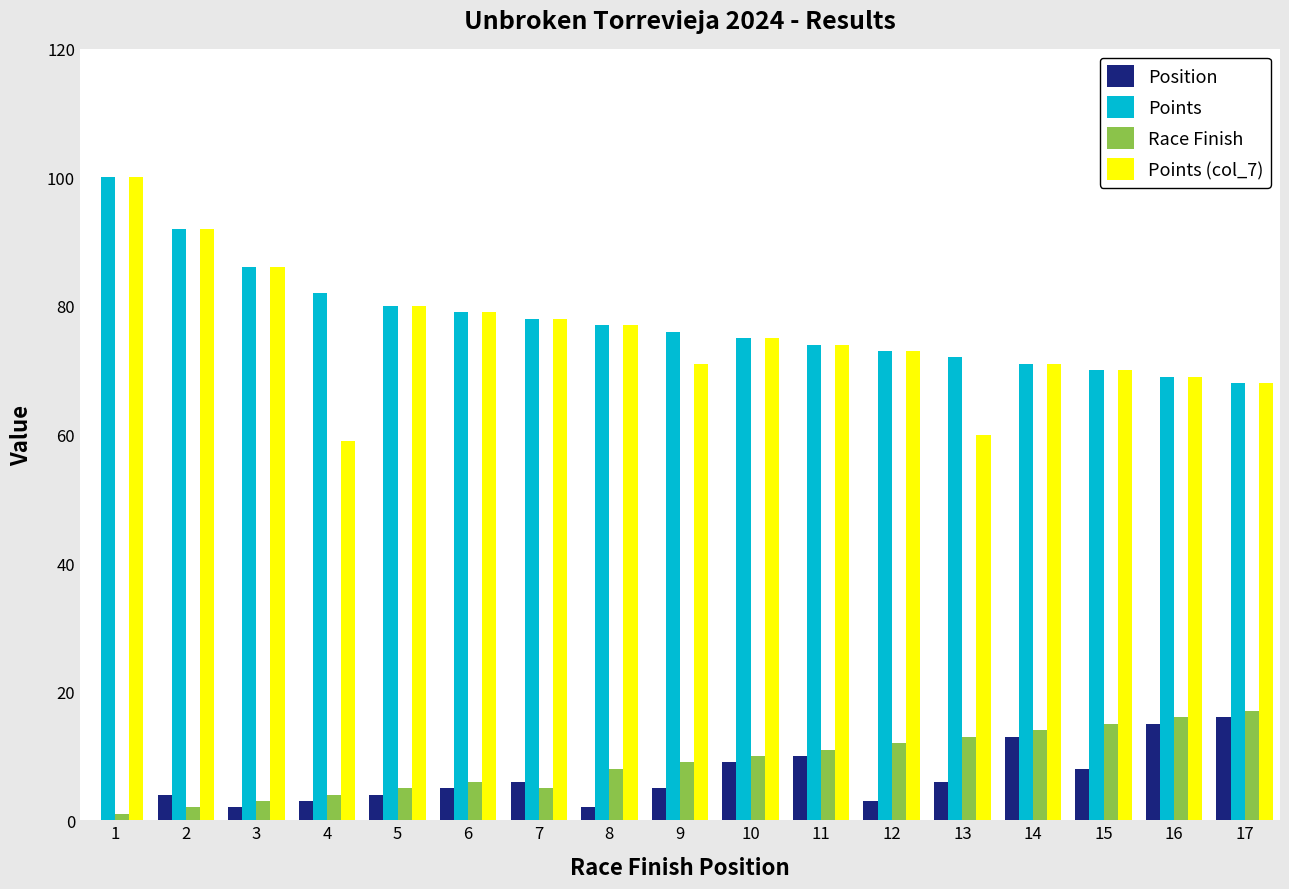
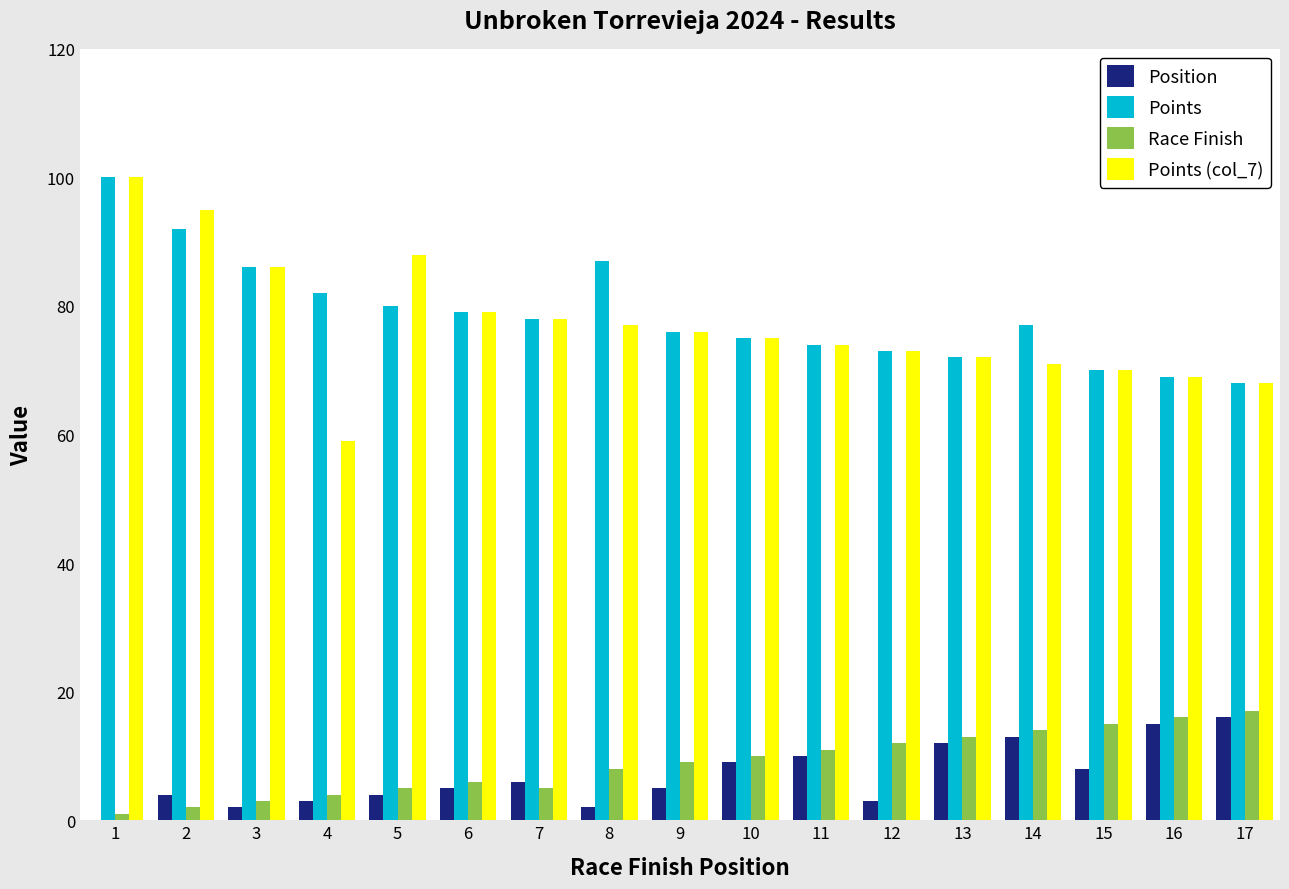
Points (col_7), 2: 92 -> 95
Points (col_7), 5: 80 -> 88
Points, 8: 77 -> 87
Points (col_7), 9: 71 -> 76
Position, 13: 6 -> 12
Points (col_7), 13: 60 -> 72
Points, 14: 71 -> 77
